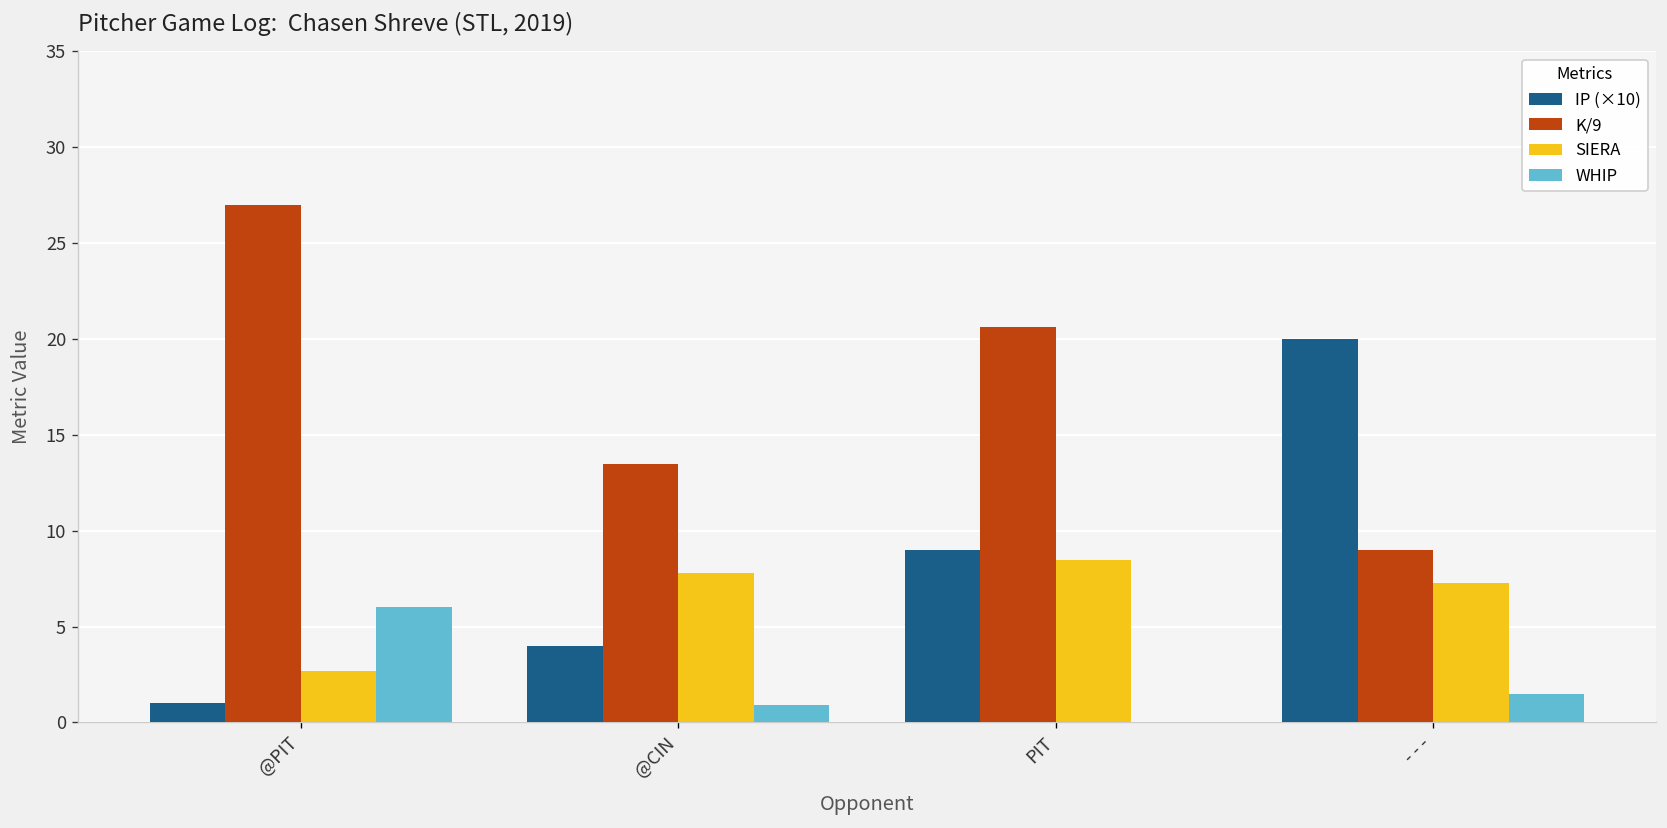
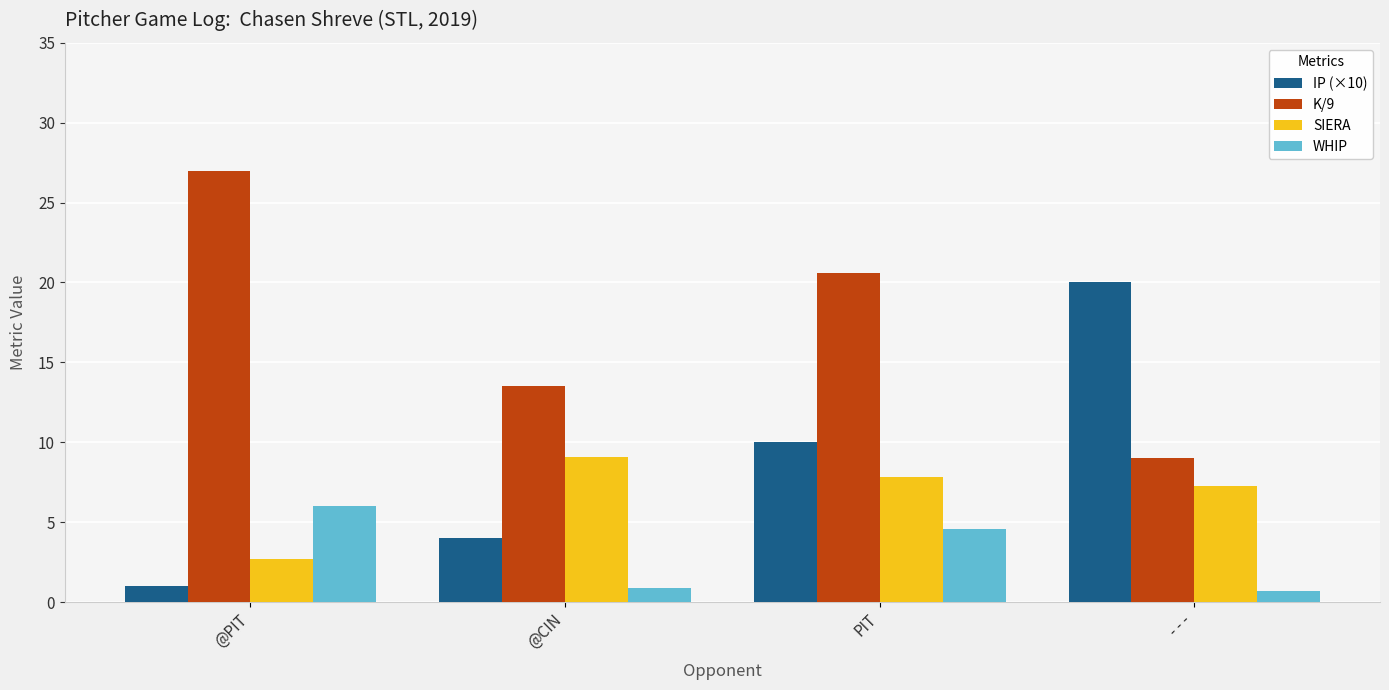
SIERA, @CIN: 7.8 -> 9.1
IP (×10), PIT: 9.0 -> 10.0
SIERA, PIT: 8.5 -> 7.8
WHIP, PIT: 0.0 -> 4.6
WHIP, - - -: 1.5 -> 0.7
